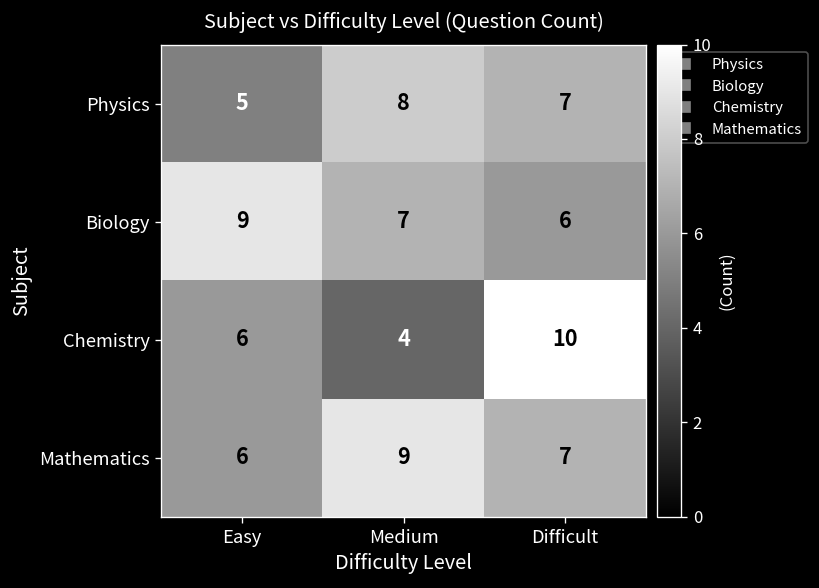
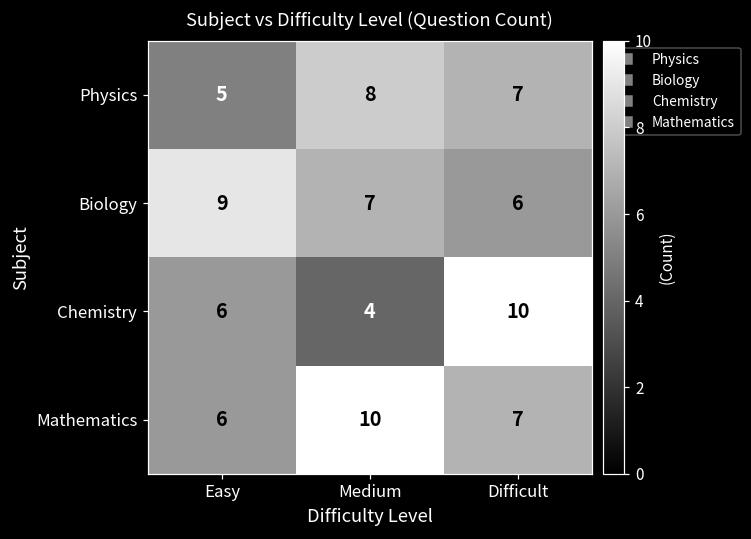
Mathematics, Medium: 9 -> 10
